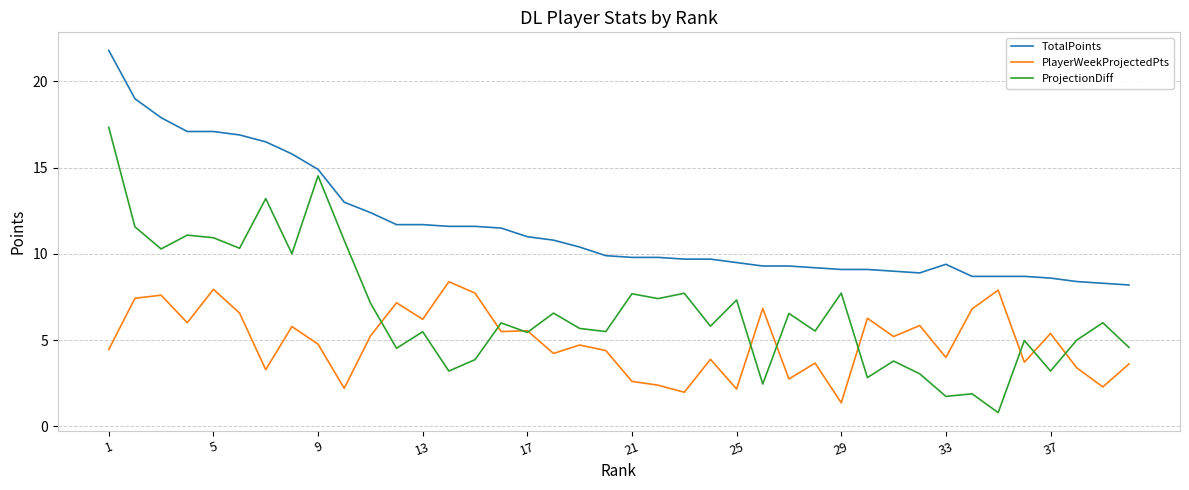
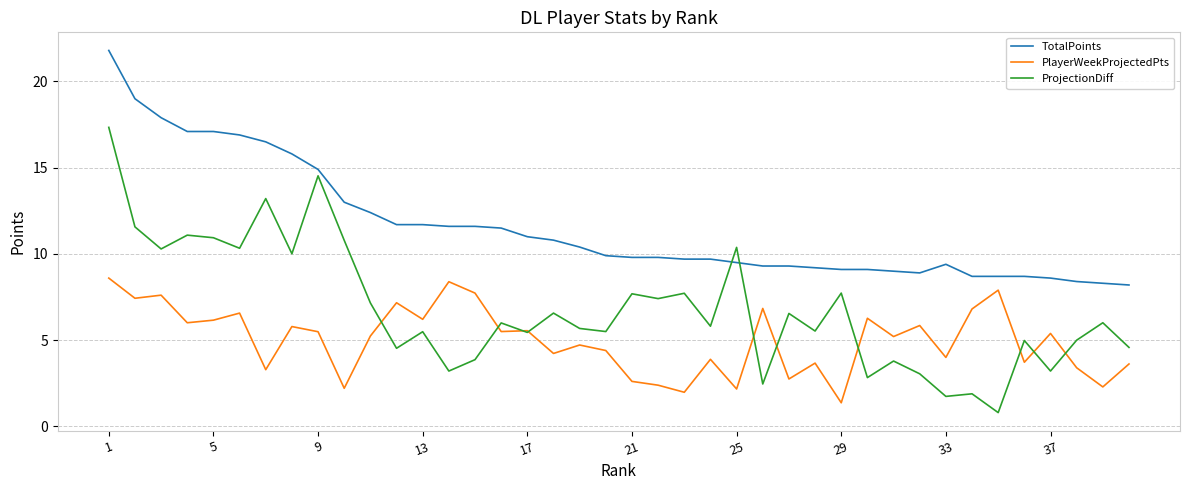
PlayerWeekProjectedPts, 1: 4.5 -> 8.6
PlayerWeekProjectedPts, 5: 8.0 -> 6.2
PlayerWeekProjectedPts, 9: 4.8 -> 5.5
ProjectionDiff, 25: 7.3 -> 10.4
